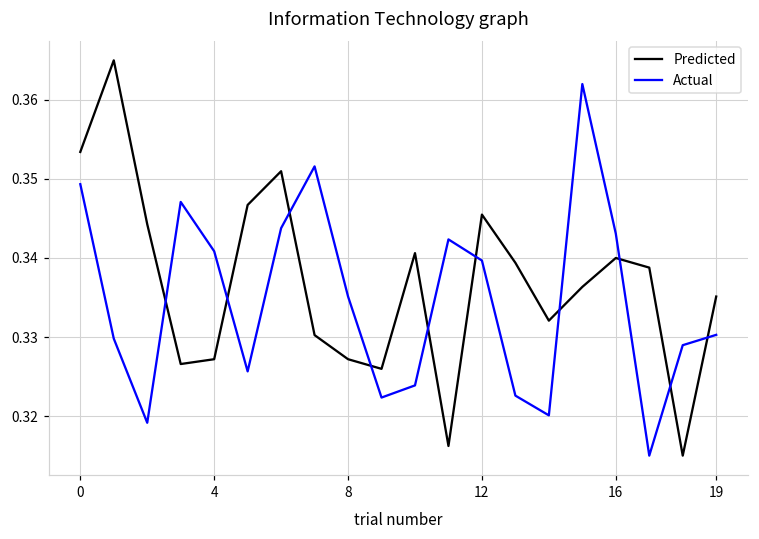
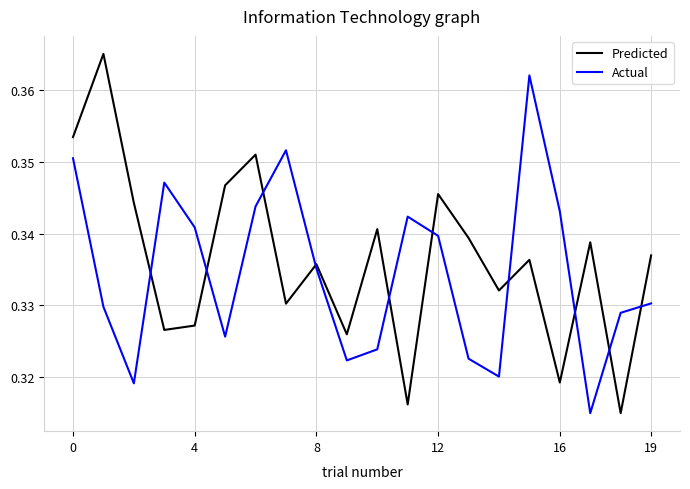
Actual, 0: 0.349 -> 0.350
Predicted, 8: 0.327 -> 0.336
Predicted, 16: 0.340 -> 0.319
Predicted, 19: 0.335 -> 0.337
